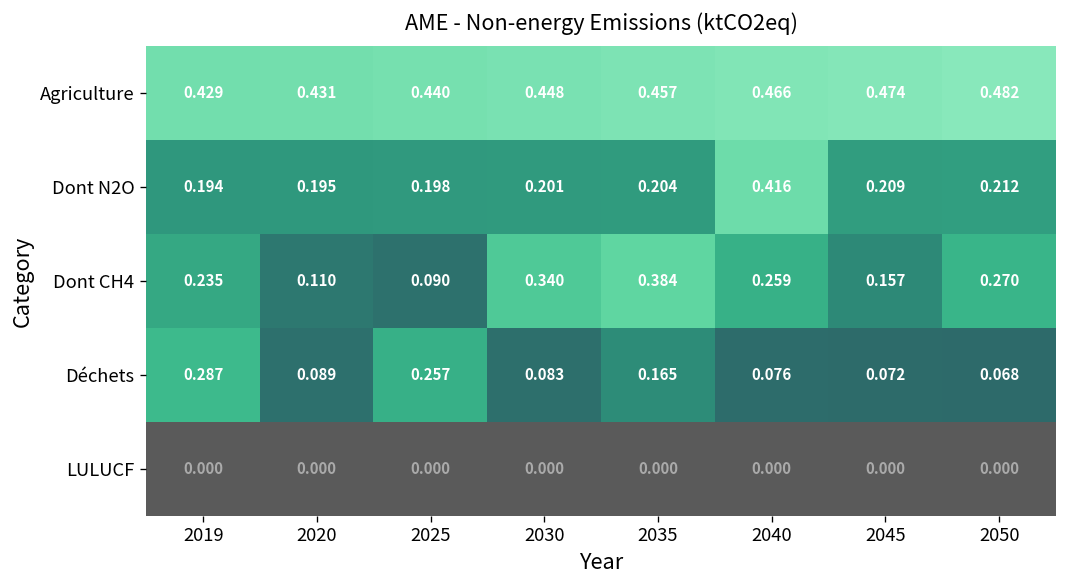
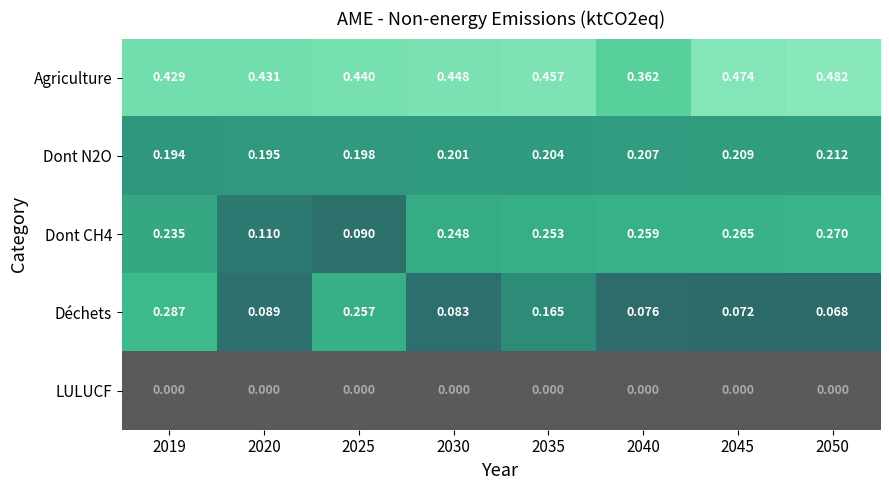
Agriculture, 2040: 0.466 -> 0.362
Dont N2O, 2040: 0.416 -> 0.207
Dont CH4, 2030: 0.340 -> 0.248
Dont CH4, 2035: 0.384 -> 0.253
Dont CH4, 2045: 0.157 -> 0.265
